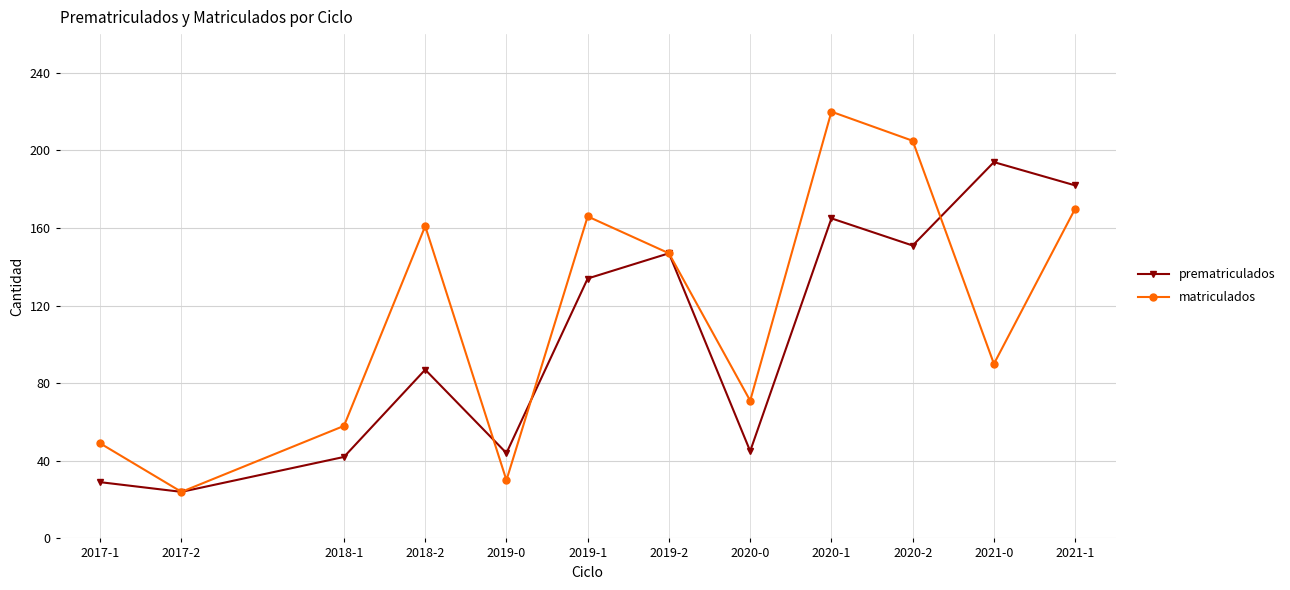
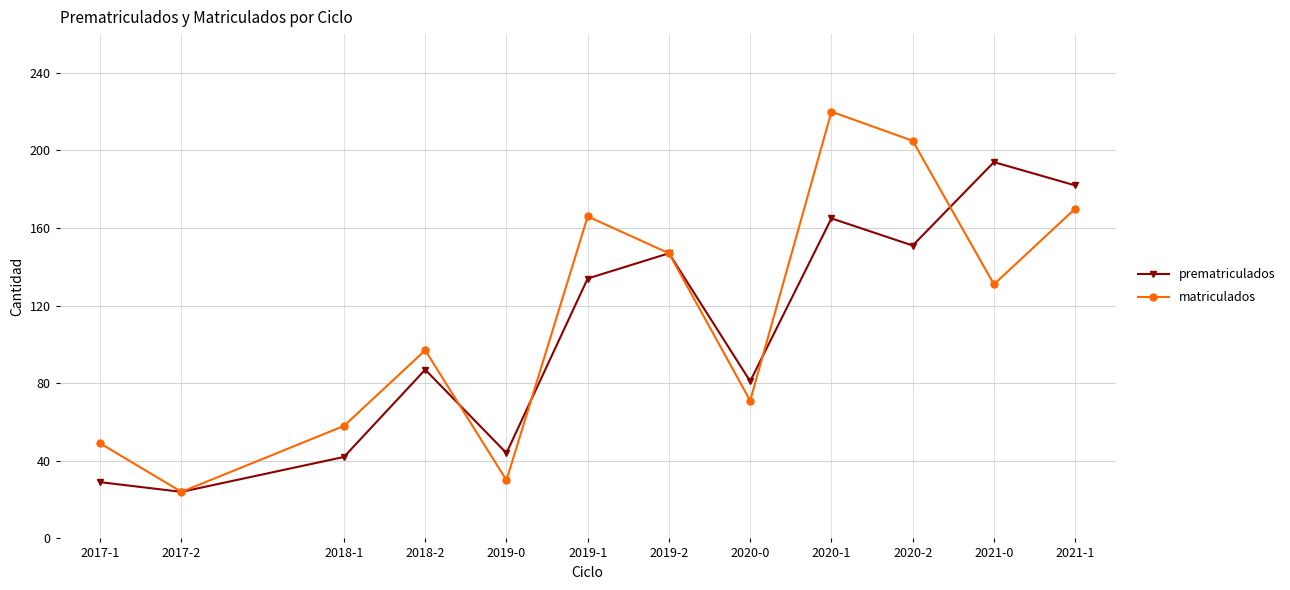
matriculados, 2018-2: 161 -> 97
prematriculados, 2020-0: 45 -> 81
matriculados, 2021-0: 90 -> 131
